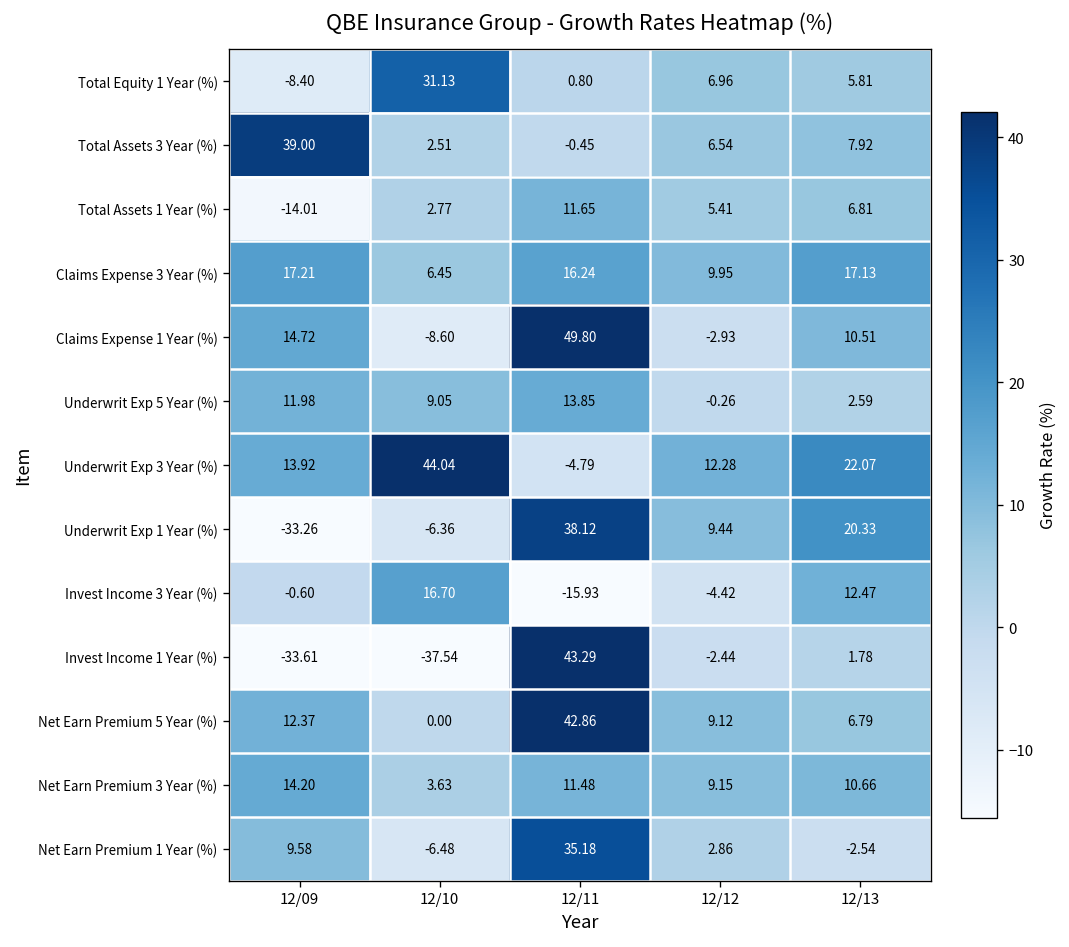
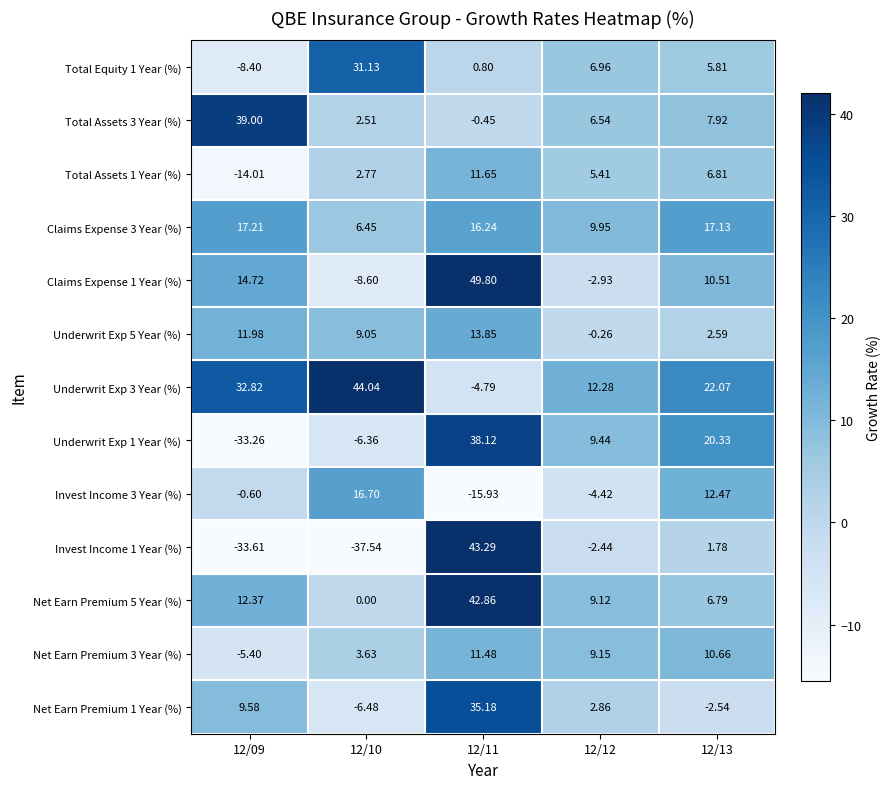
Underwrit Exp 3 Year (%), 12/09: 13.92 -> 32.82
Net Earn Premium 3 Year (%), 12/09: 14.20 -> -5.40
